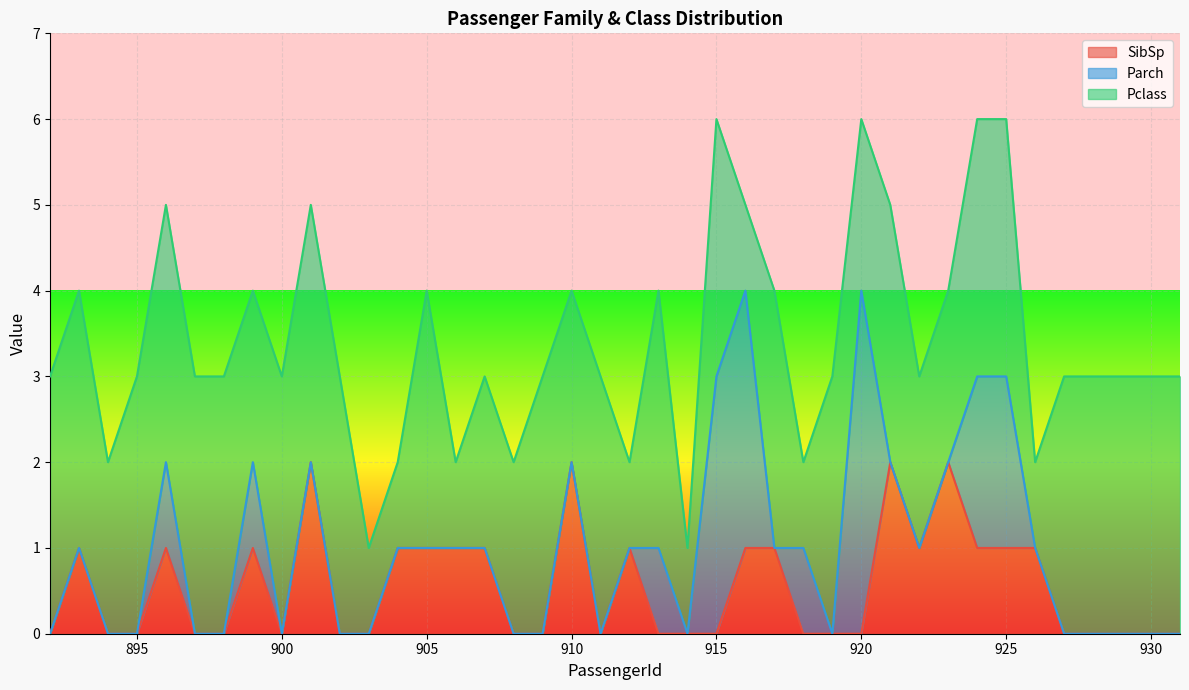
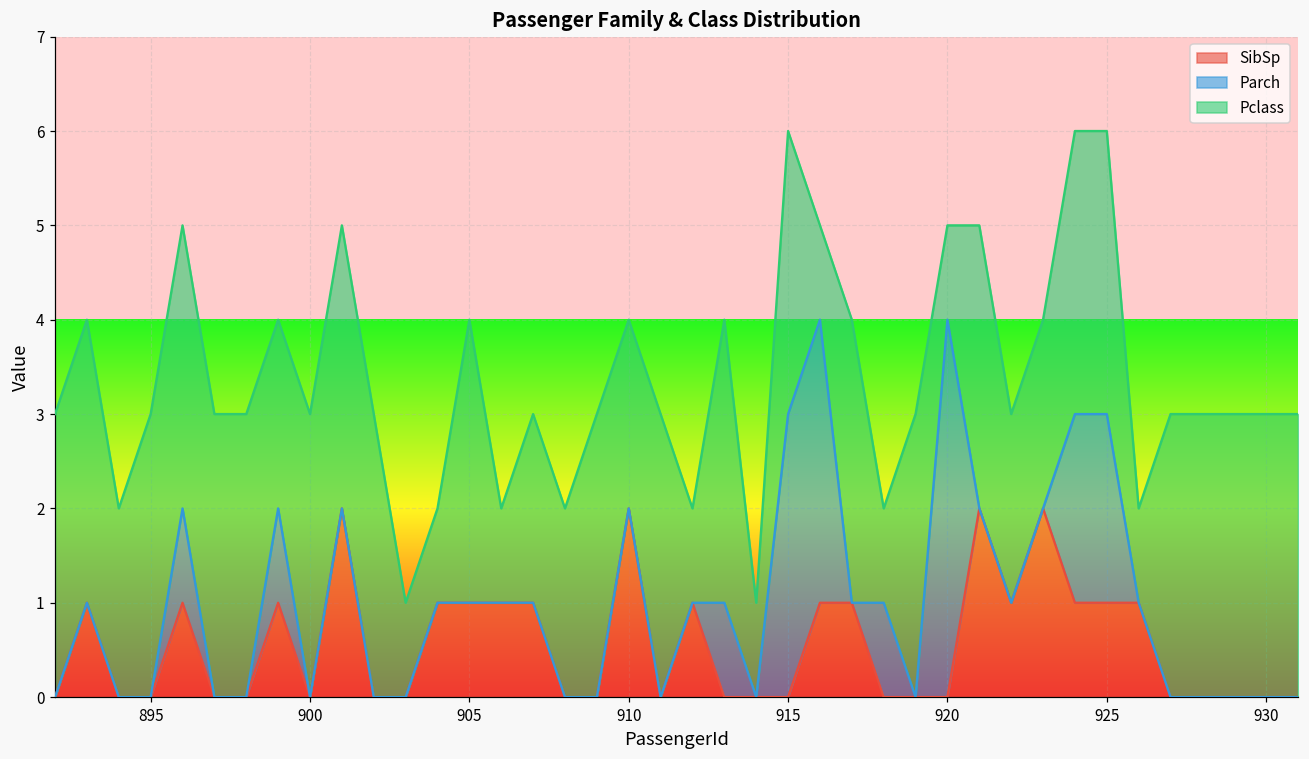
Pclass, 920: 2 -> 1
